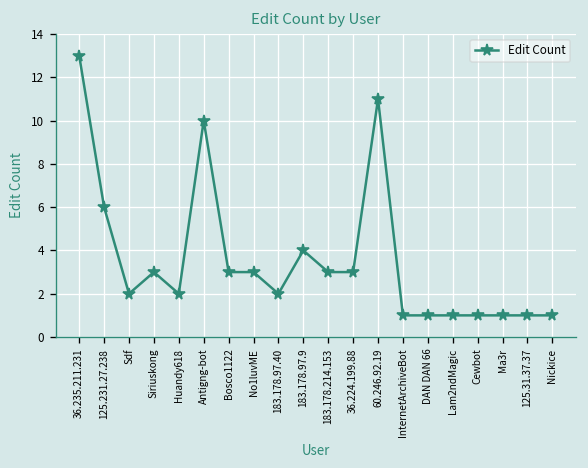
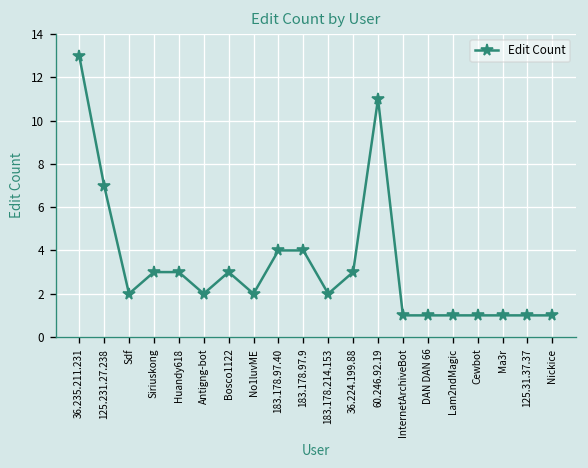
125.231.27.238: 6 -> 7
Huandy618: 2 -> 3
Antigng-bot: 10 -> 2
No1luvME: 3 -> 2
183.178.97.40: 2 -> 4
183.178.214.153: 3 -> 2
